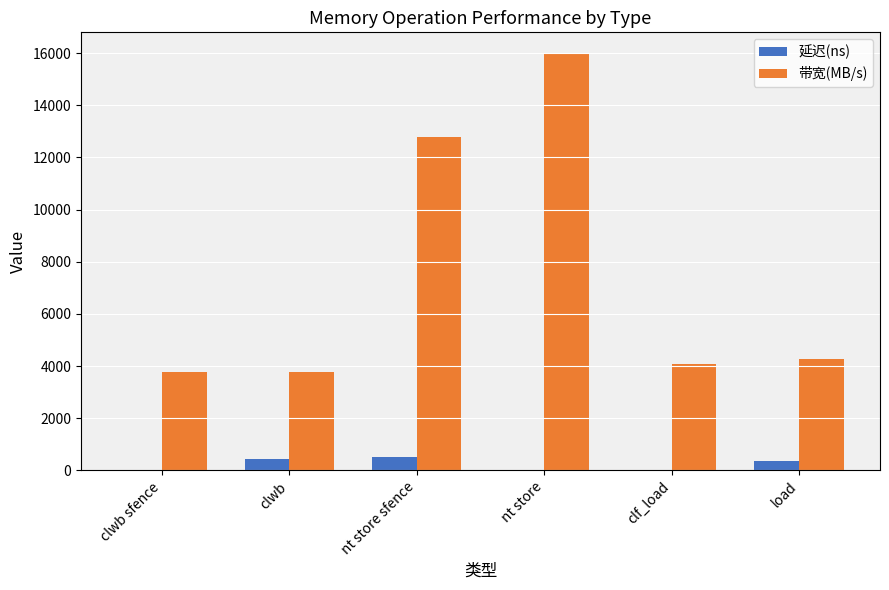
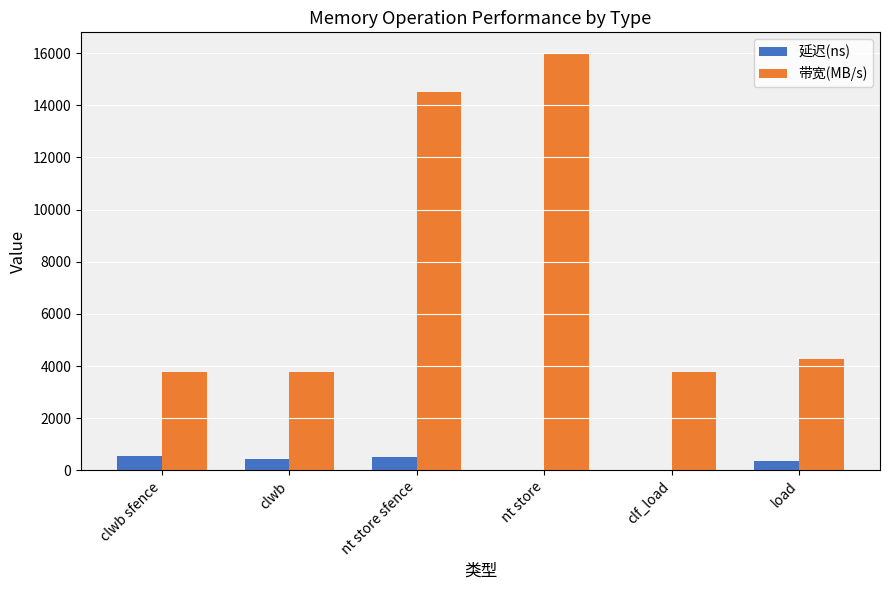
延迟(ns), clwb sfence: 0 -> 500
带宽(MB/s), nt store sfence: 12800 -> 14500
带宽(MB/s), clf_load: 4100 -> 3800
